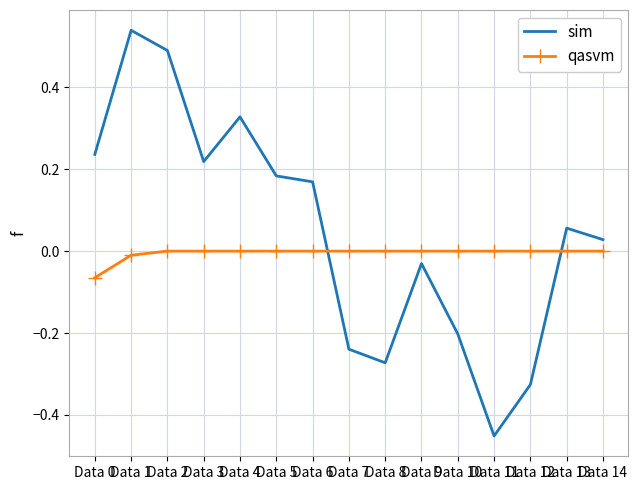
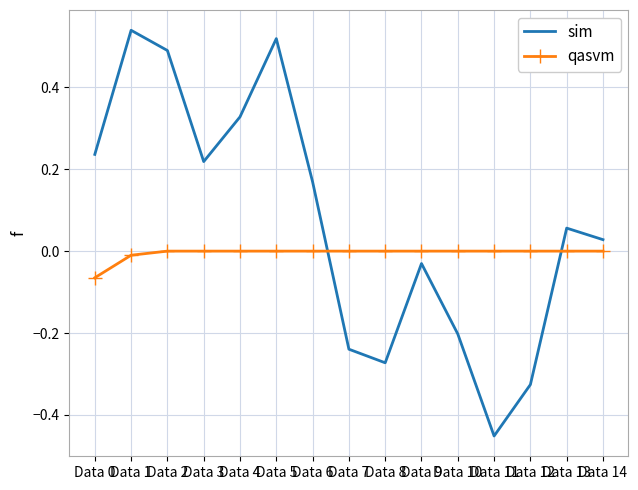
sim, Data 5: 0.18 -> 0.52
